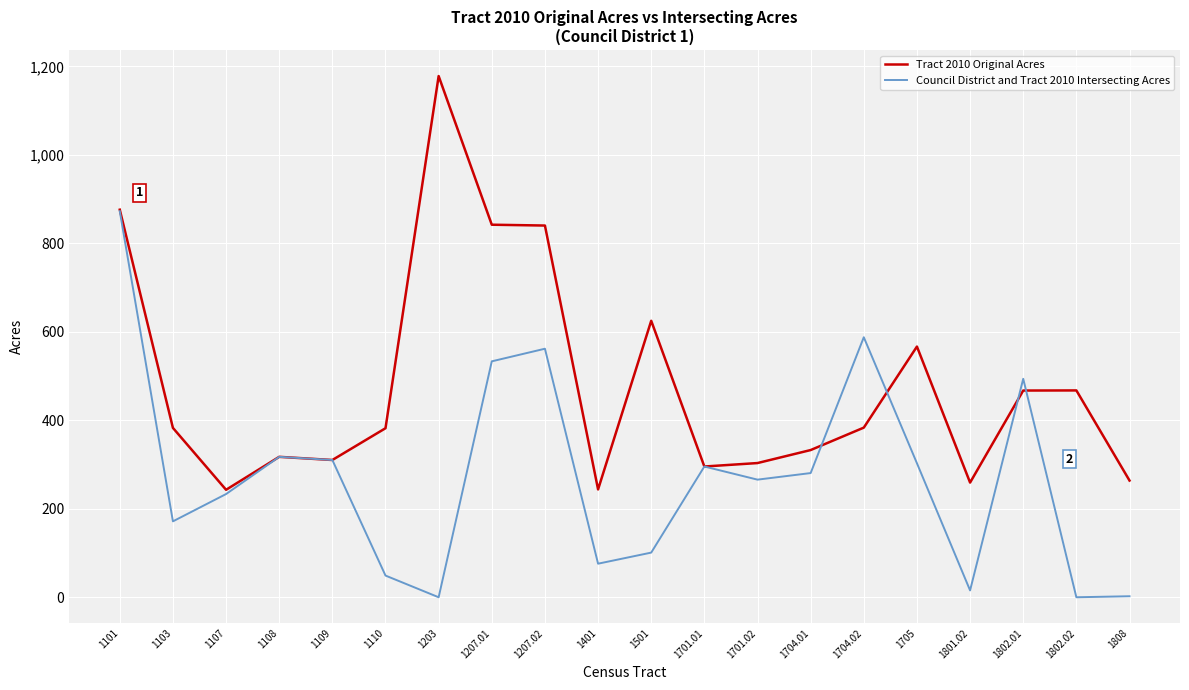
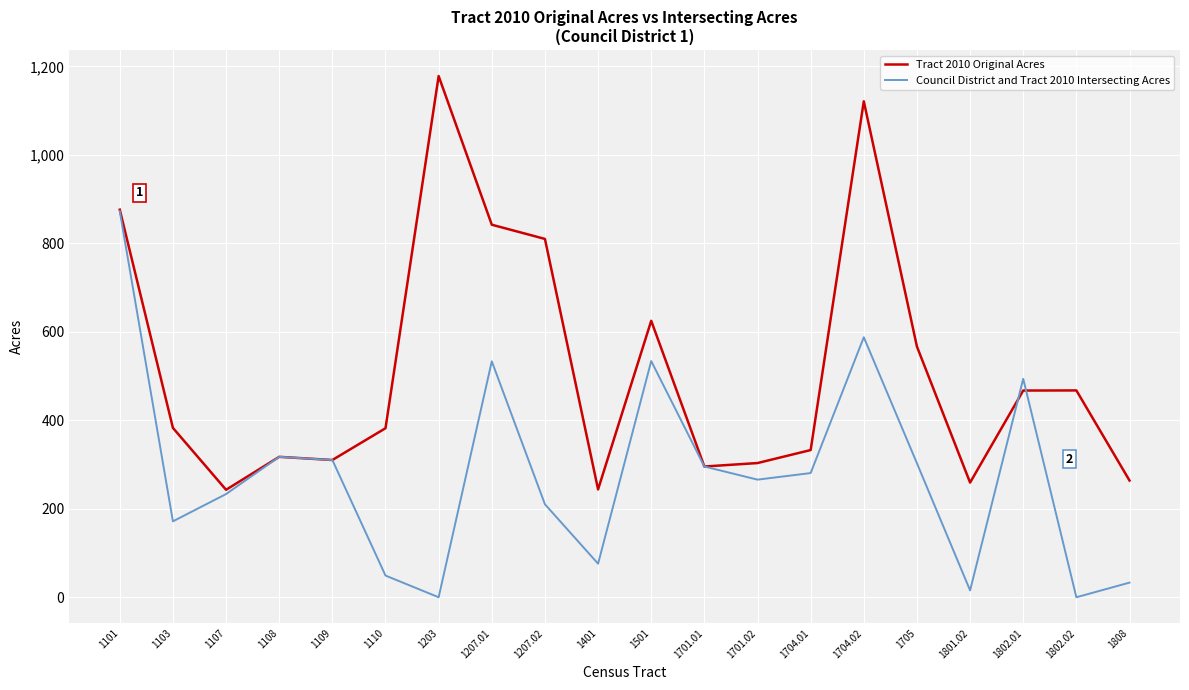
Tract 2010 Original Acres, 1207.02: 840 -> 810
Council District and Tract 2010 Intersecting Acres, 1207.02: 560 -> 210
Council District and Tract 2010 Intersecting Acres, 1501: 100 -> 530
Tract 2010 Original Acres, 1704.02: 380 -> 1,120
Council District and Tract 2010 Intersecting Acres, 1808: 0 -> 30
